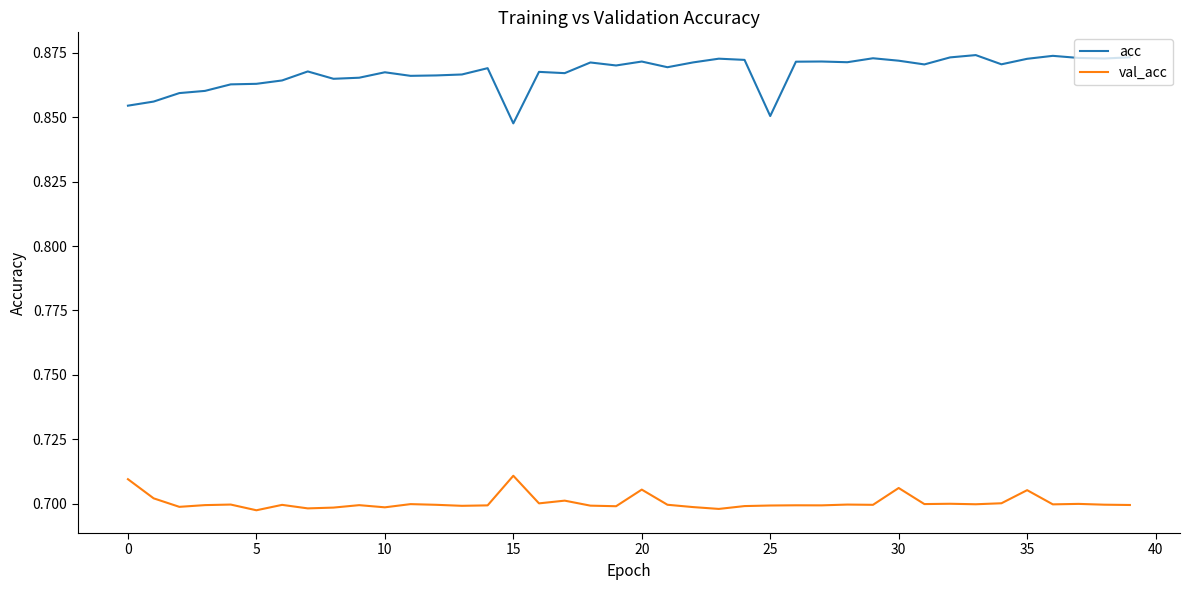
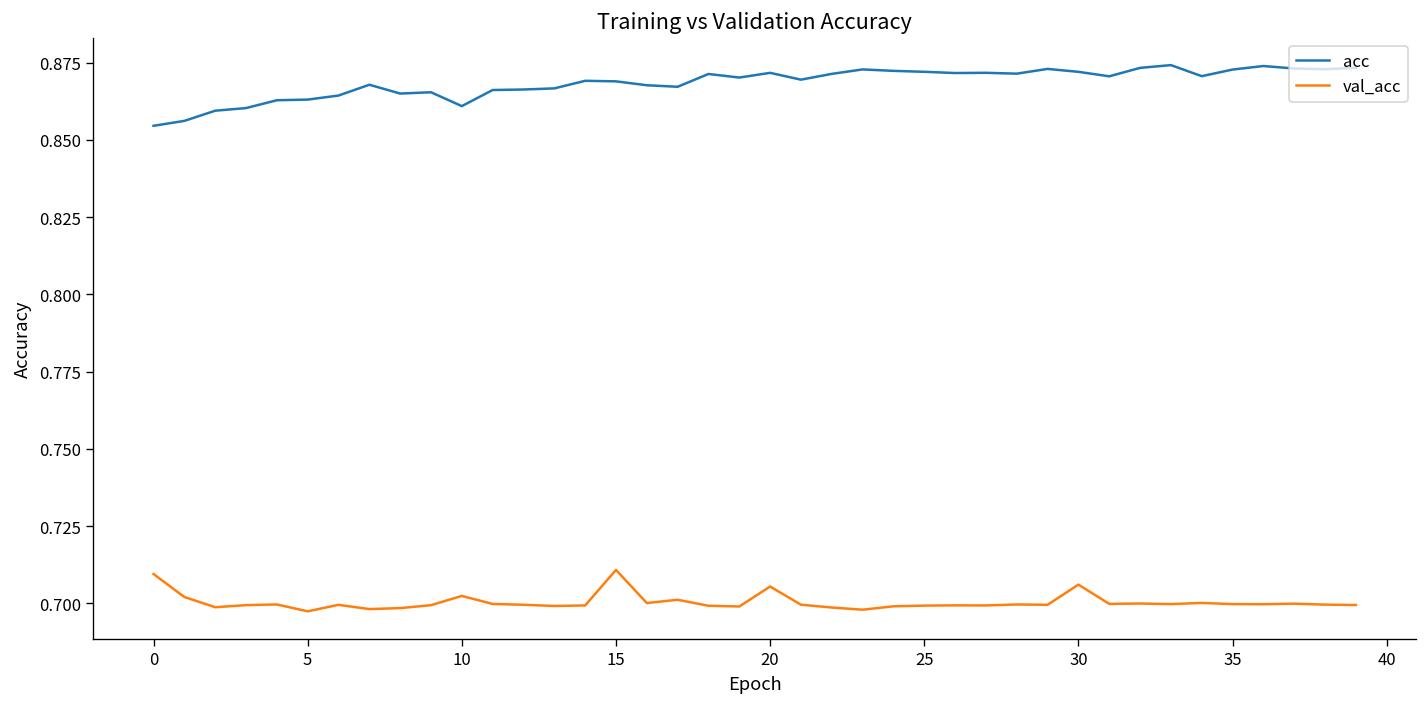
acc, 10: 0.868 -> 0.861
val_acc, 10: 0.699 -> 0.702
acc, 15: 0.848 -> 0.869
acc, 25: 0.851 -> 0.872
val_acc, 35: 0.705 -> 0.700
